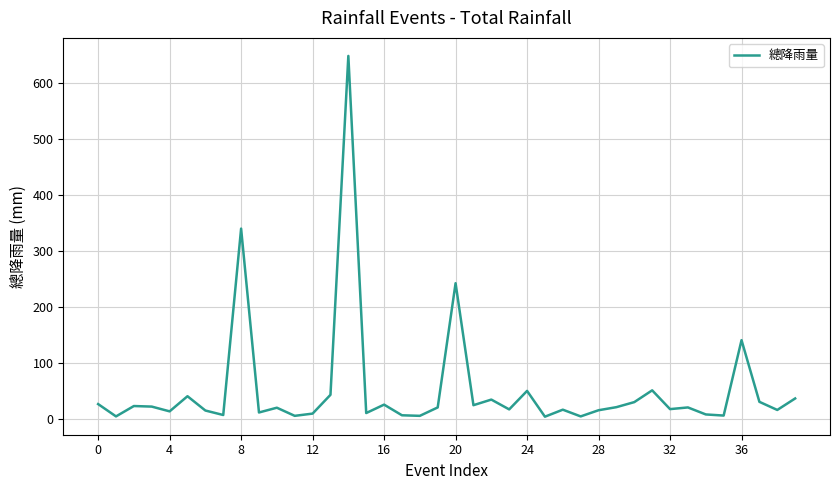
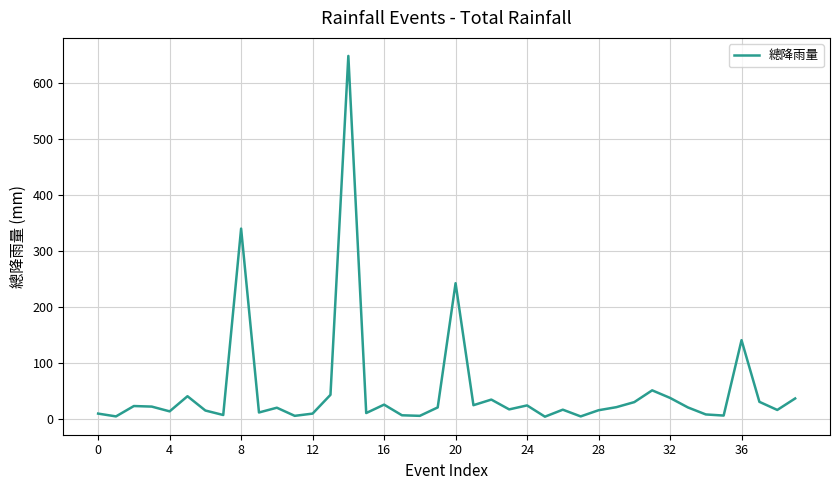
0: 30 -> 10
24: 50 -> 20
32: 20 -> 40
